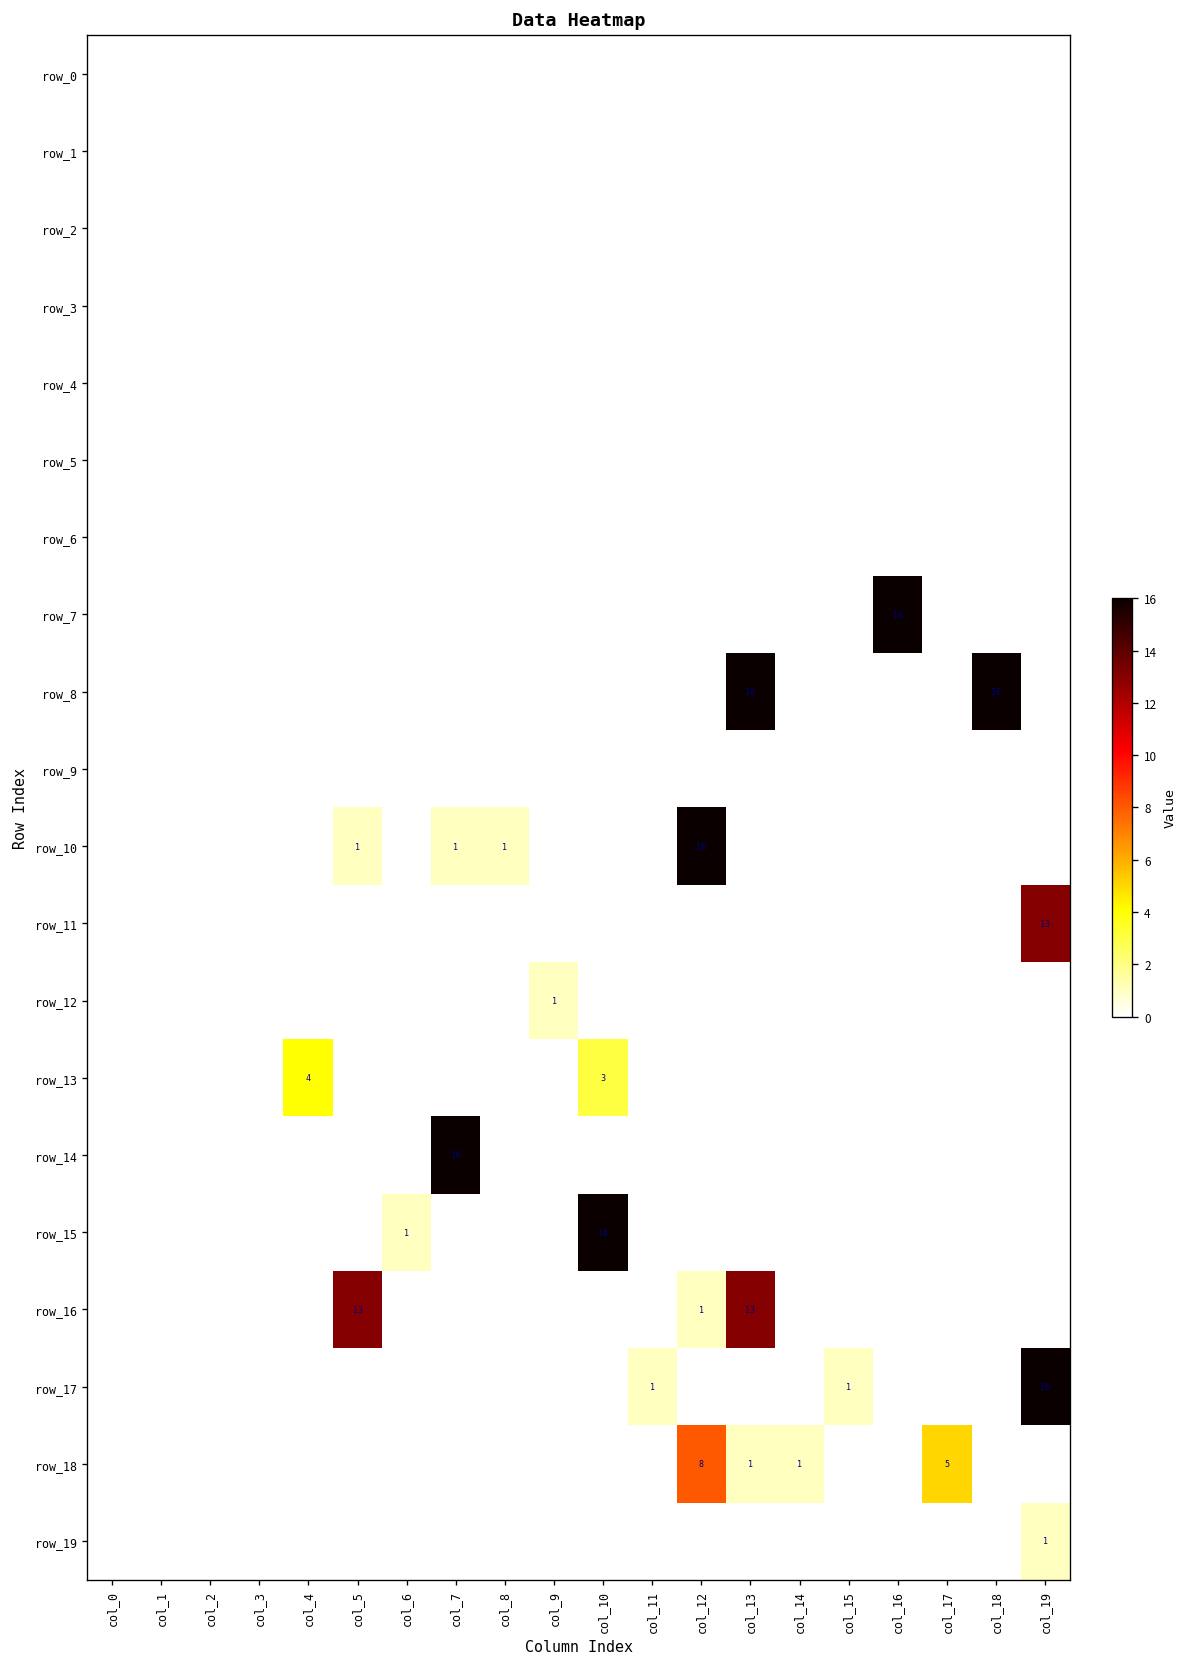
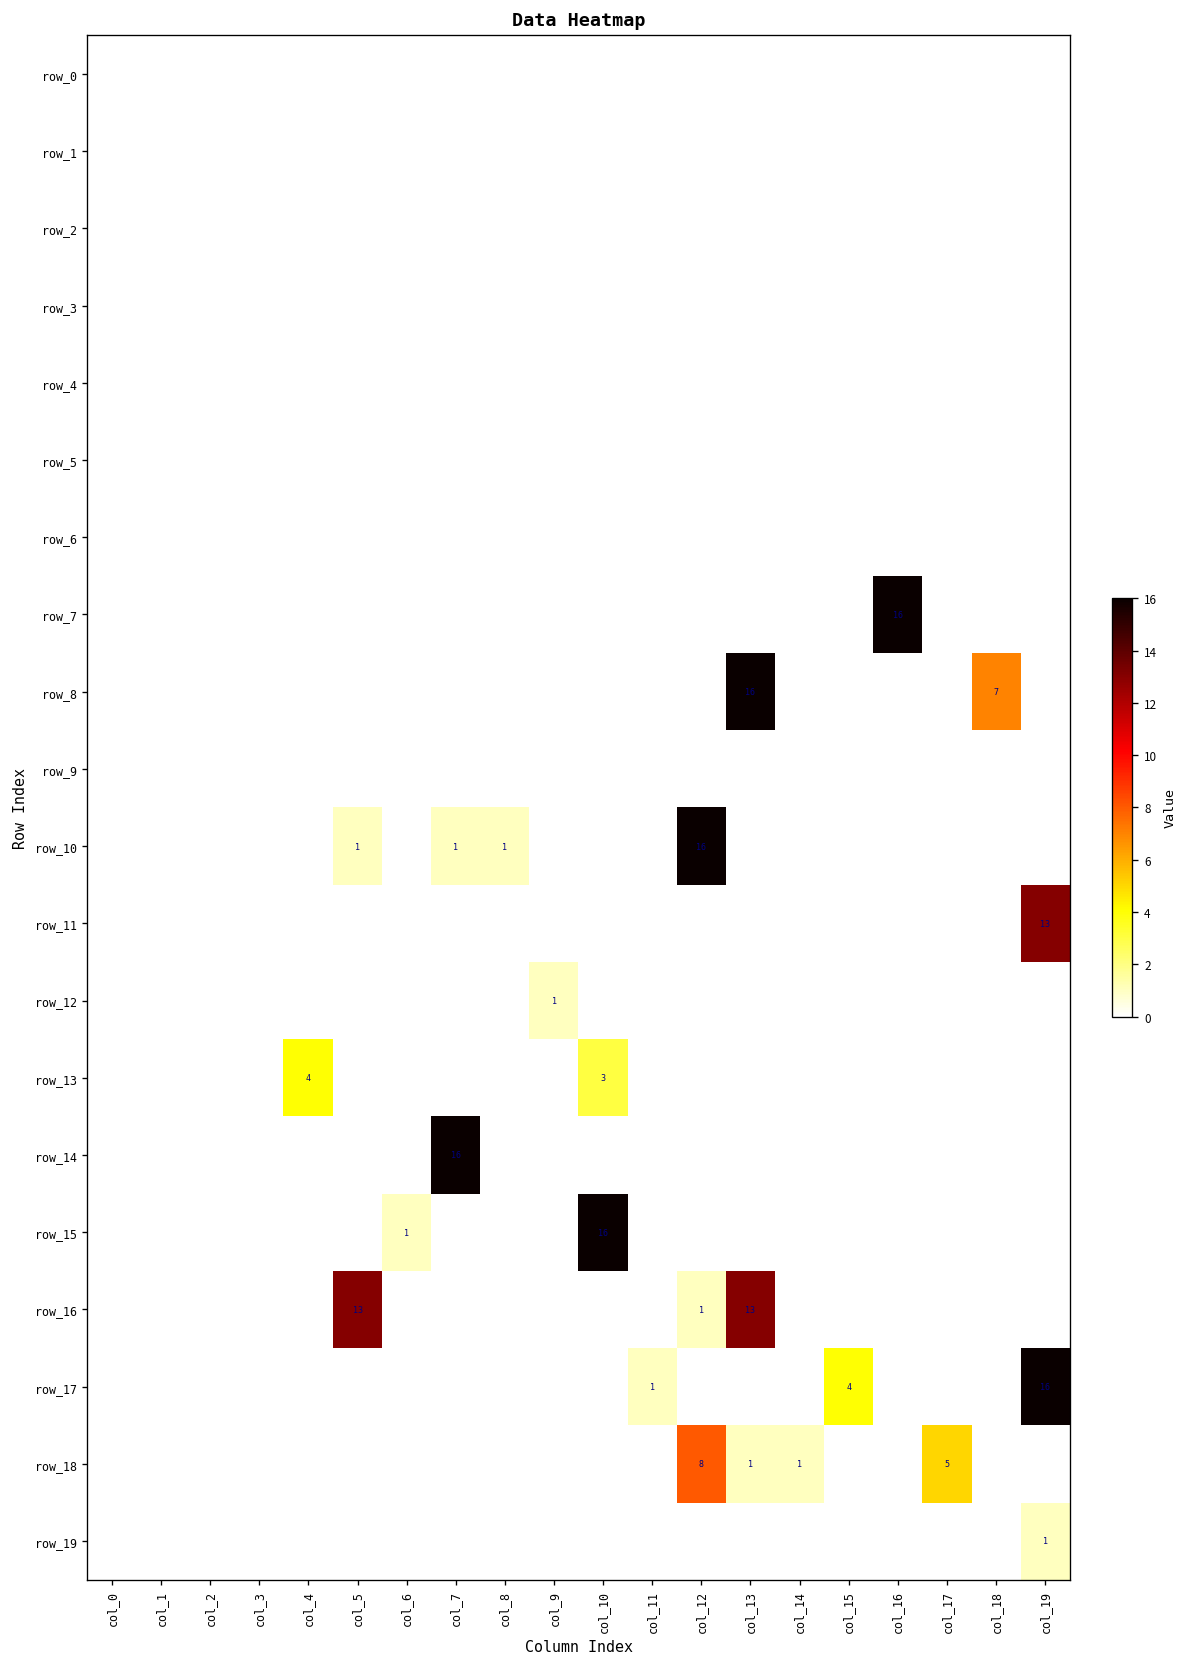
row_8, col_18: 16 -> 7
row_17, col_15: 1 -> 4
